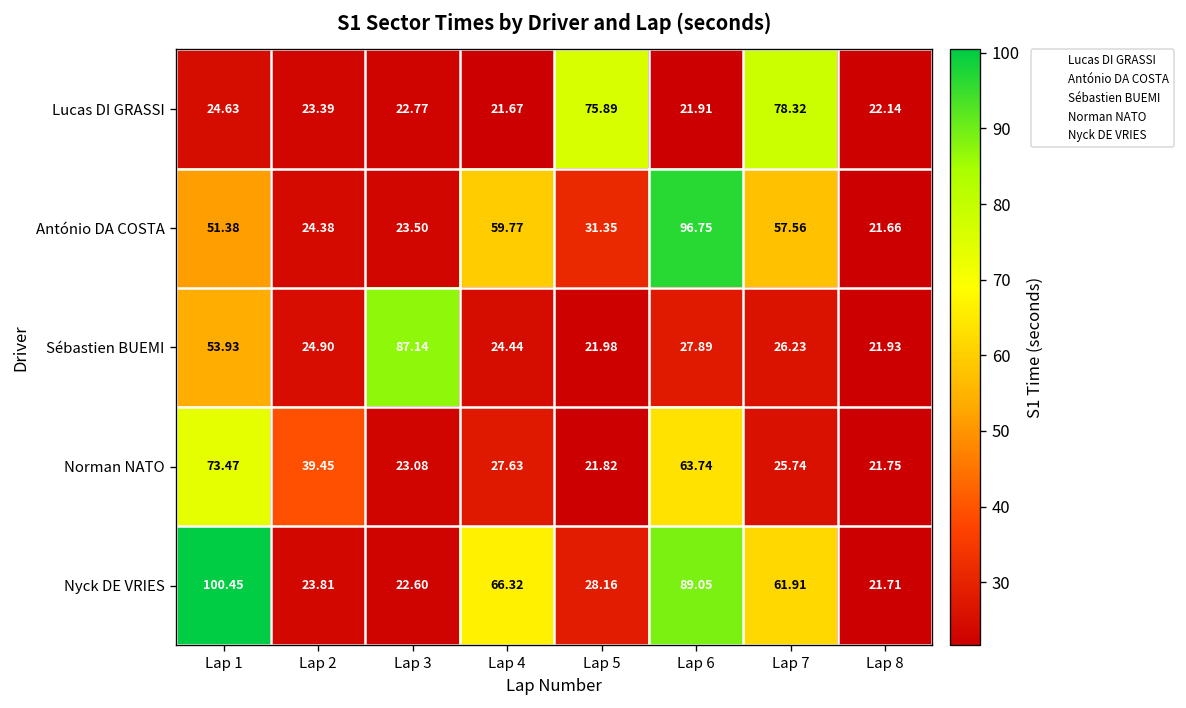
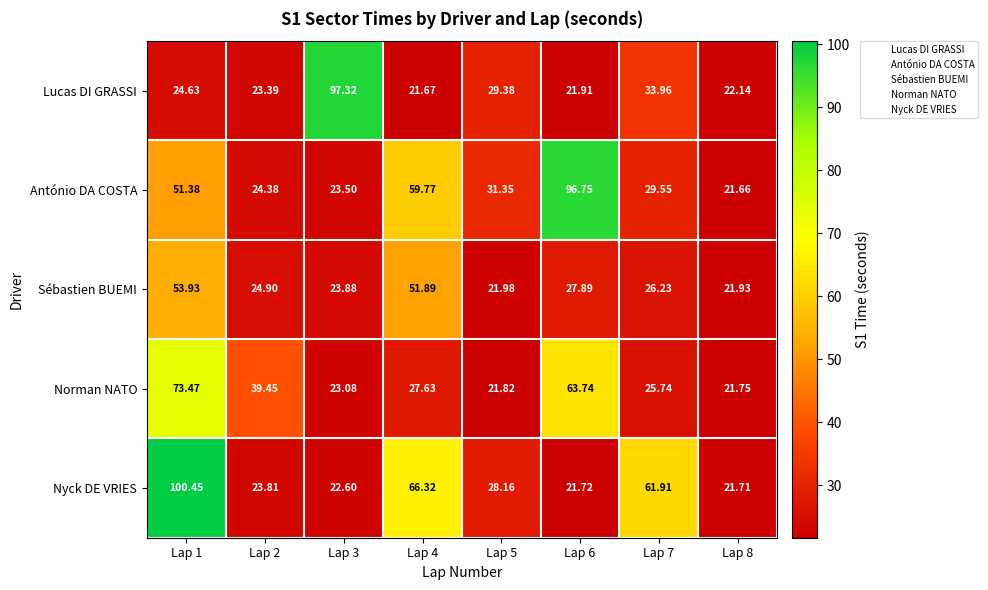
Lucas DI GRASSI, Lap 3: 22.77 -> 97.32
Lucas DI GRASSI, Lap 5: 75.89 -> 29.38
Lucas DI GRASSI, Lap 7: 78.32 -> 33.96
António DA COSTA, Lap 7: 57.56 -> 29.55
Sébastien BUEMI, Lap 3: 87.14 -> 23.88
Sébastien BUEMI, Lap 4: 24.44 -> 51.89
Nyck DE VRIES, Lap 6: 89.05 -> 21.72
